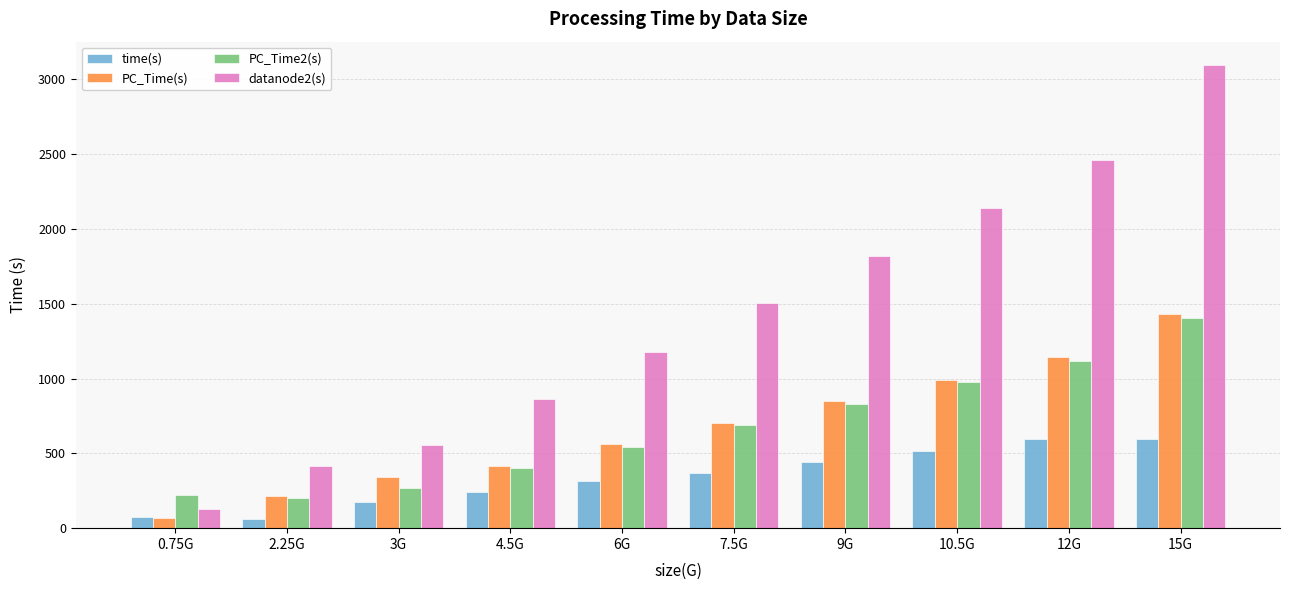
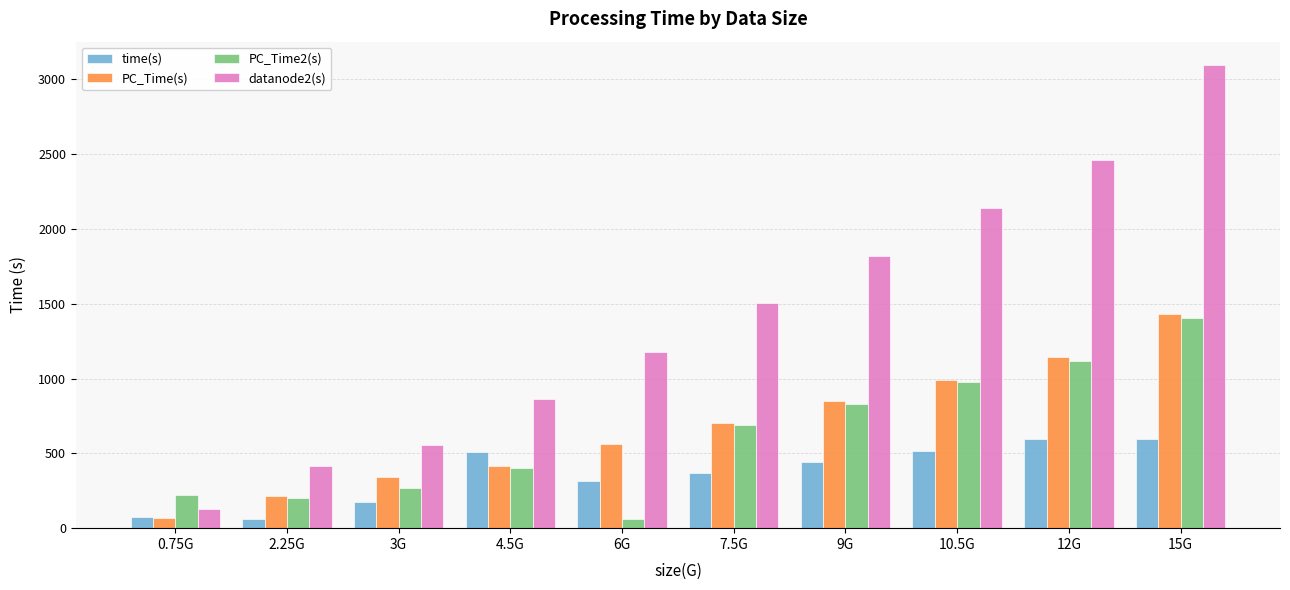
time(s), 4.5G: 250 -> 510
PC_Time2(s), 6G: 550 -> 60
